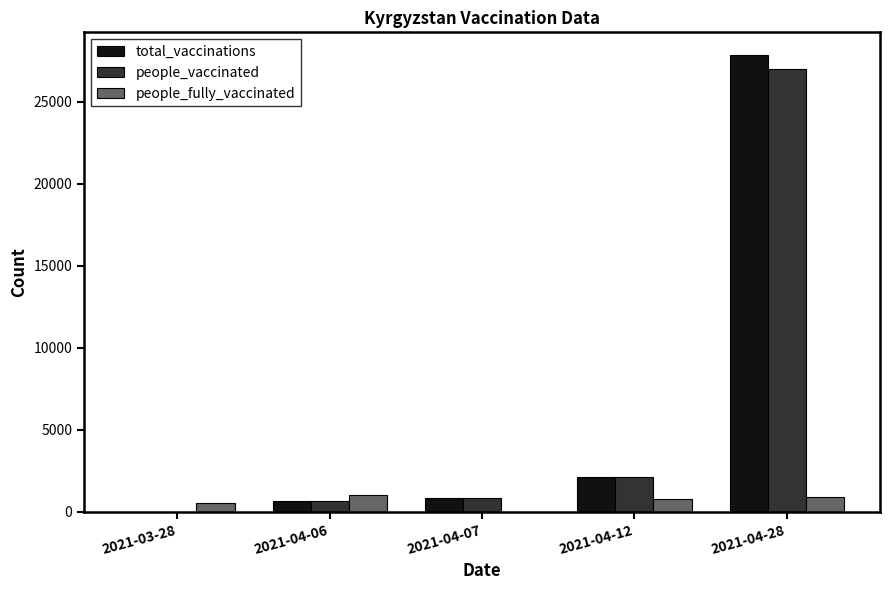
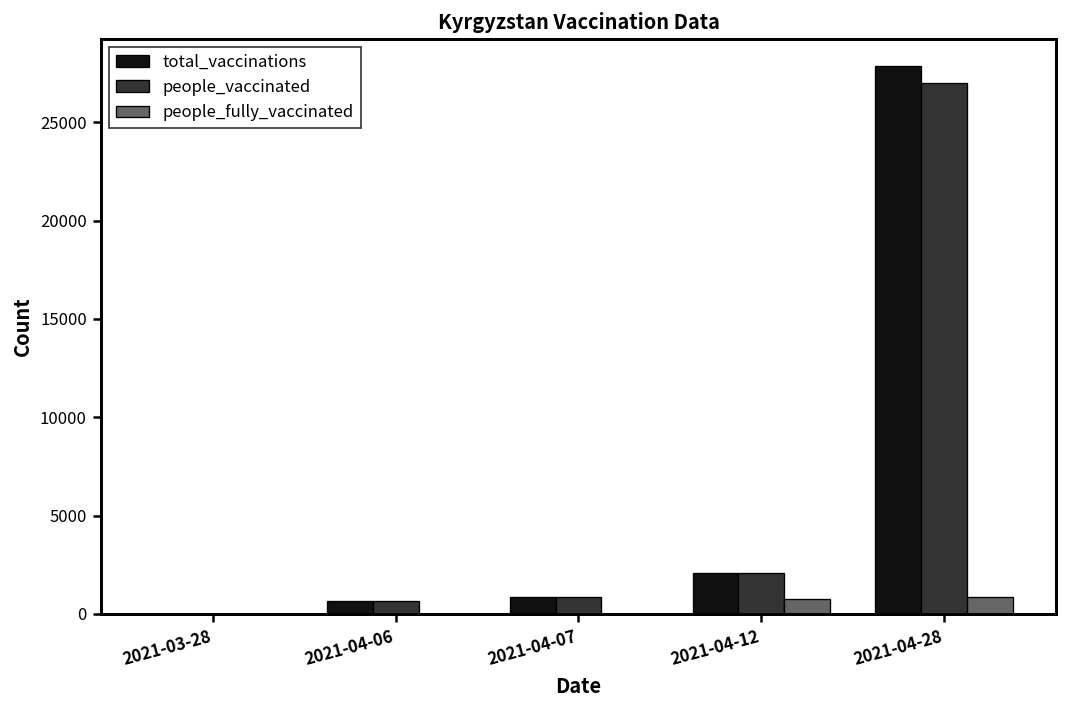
people_fully_vaccinated, 2021-03-28: 500 -> 0
people_fully_vaccinated, 2021-04-06: 1000 -> 0
